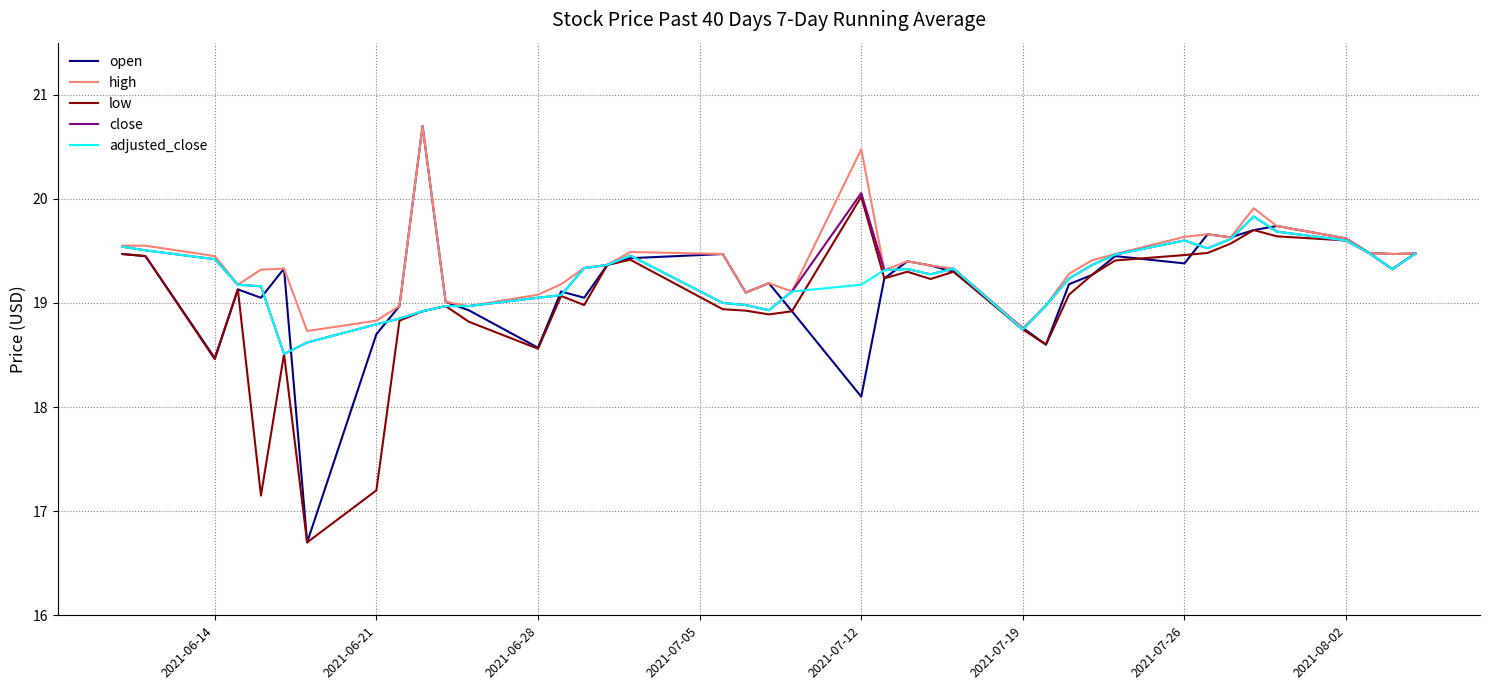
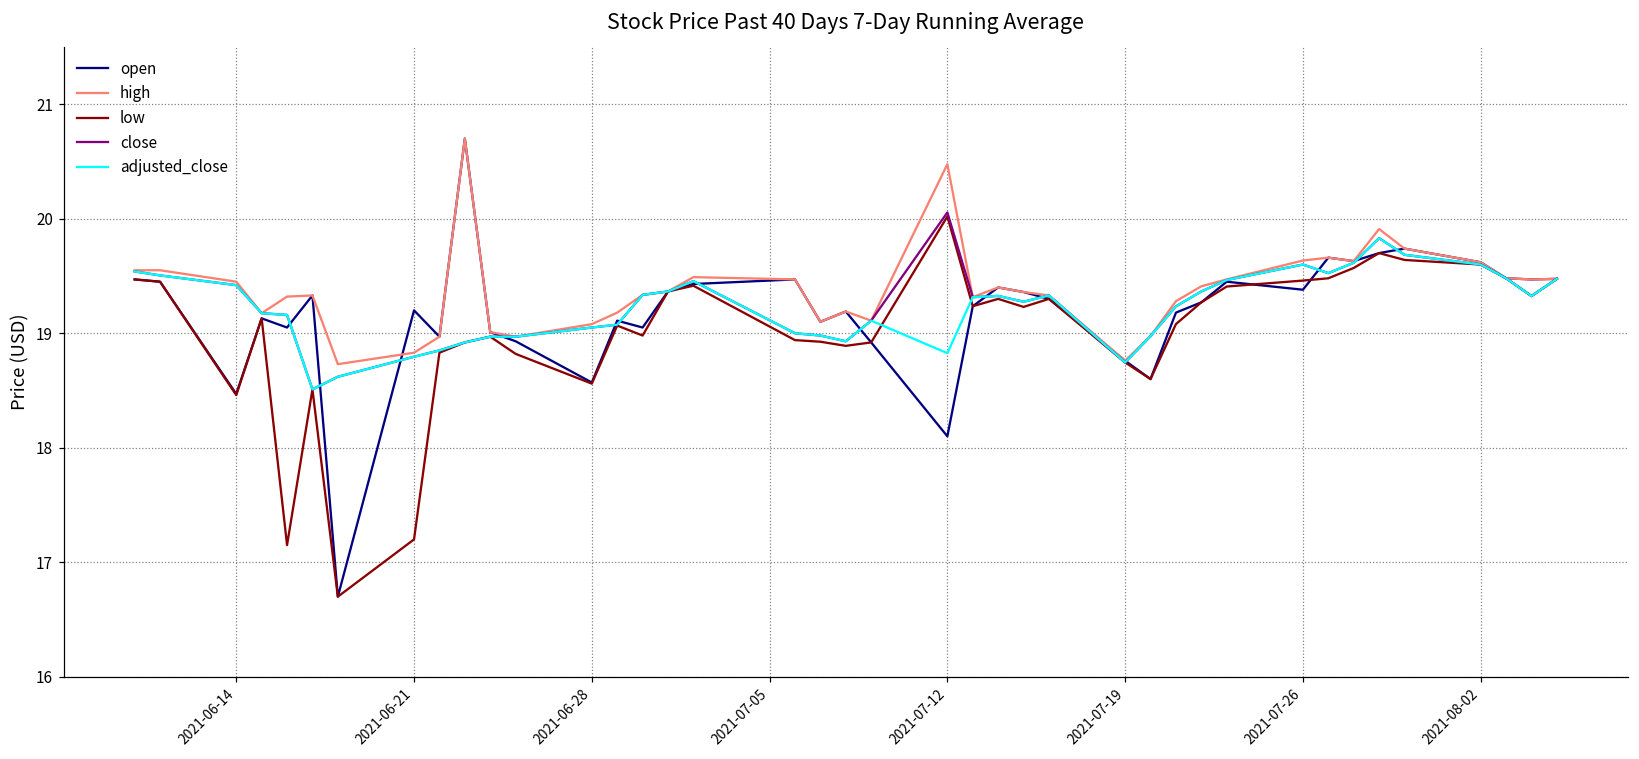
open, 2021-06-21: 18.7 -> 19.2
adjusted_close, 2021-07-12: 19.18 -> 18.83
